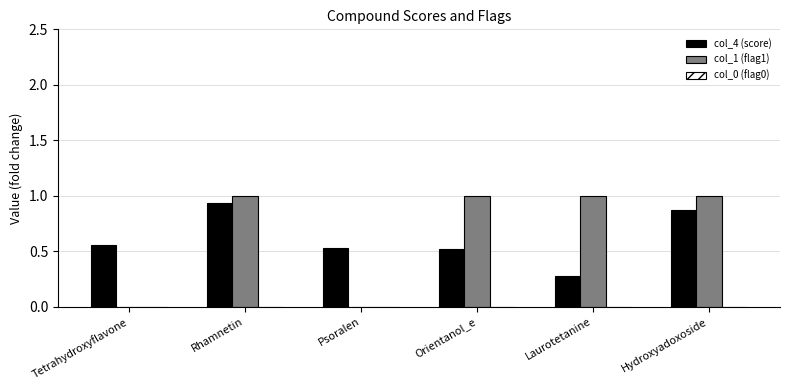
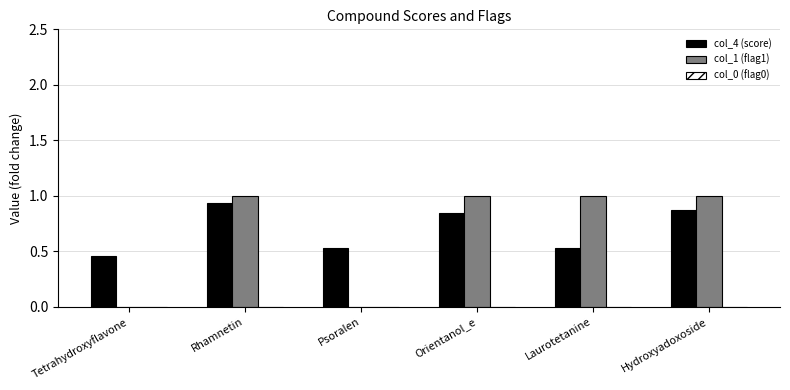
col_4 (score), Tetrahydroxyflavone: 0.56 -> 0.46
col_4 (score), Orientanol_e: 0.52 -> 0.85
col_4 (score), Laurotetanine: 0.28 -> 0.53
